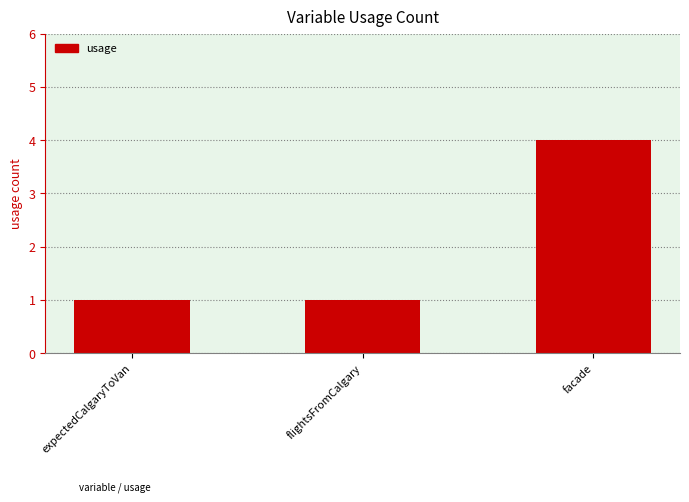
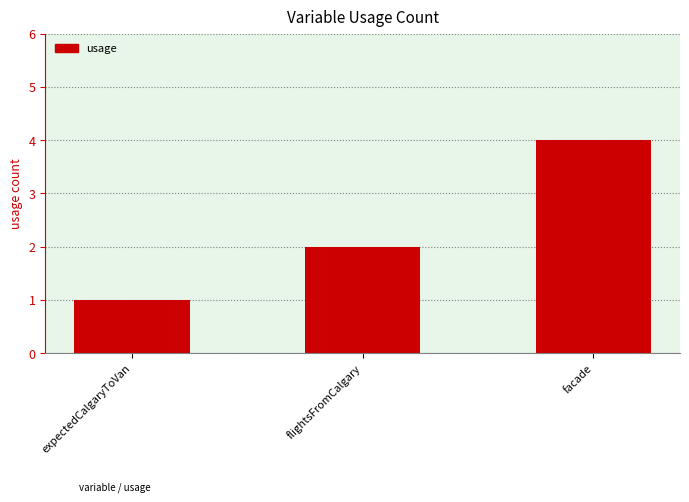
flightsFromCalgary: 1 -> 2
